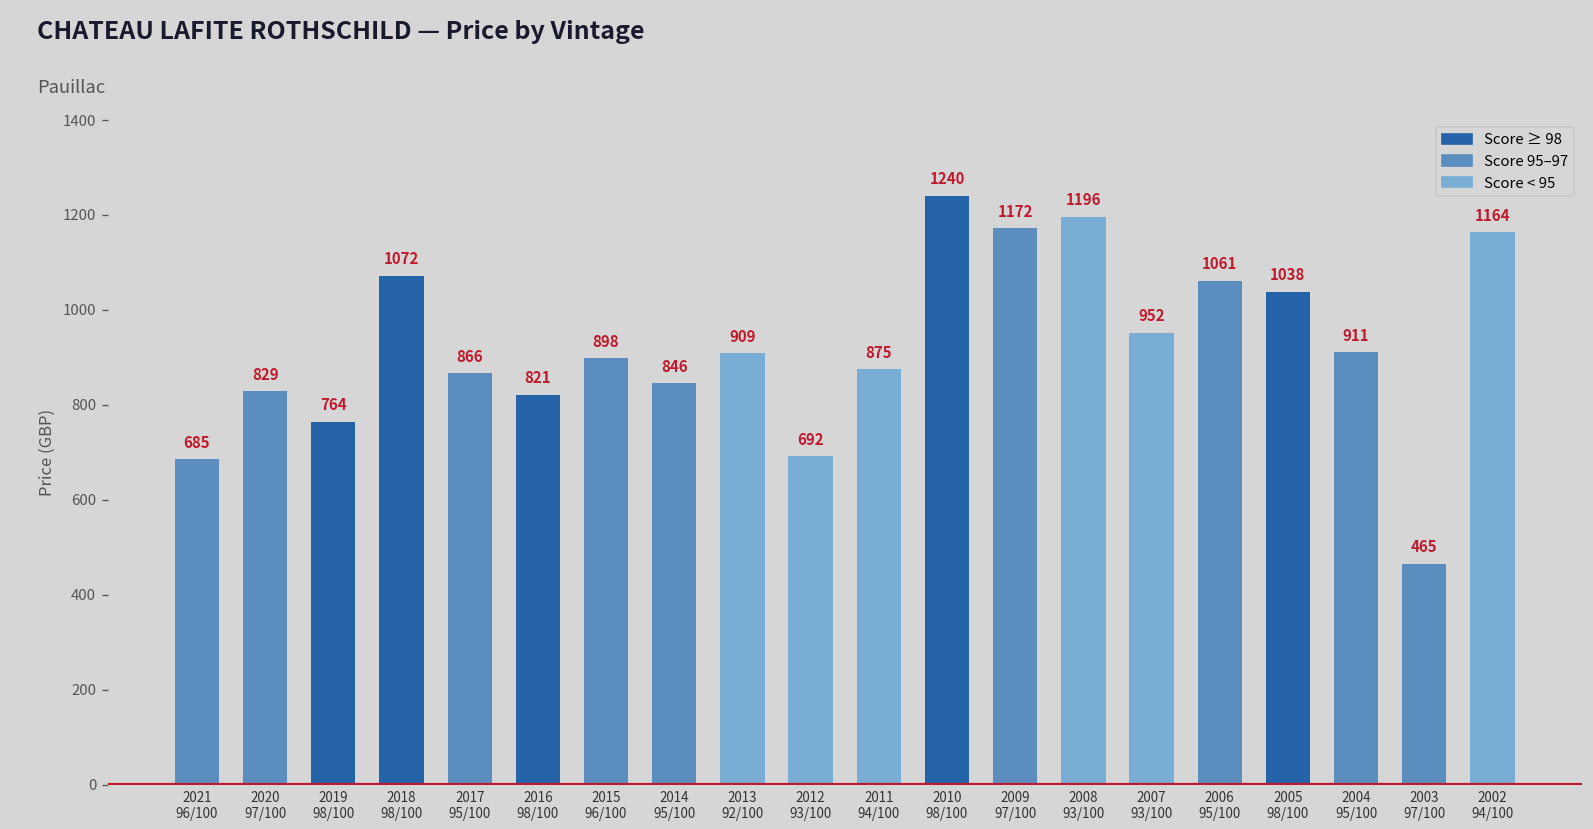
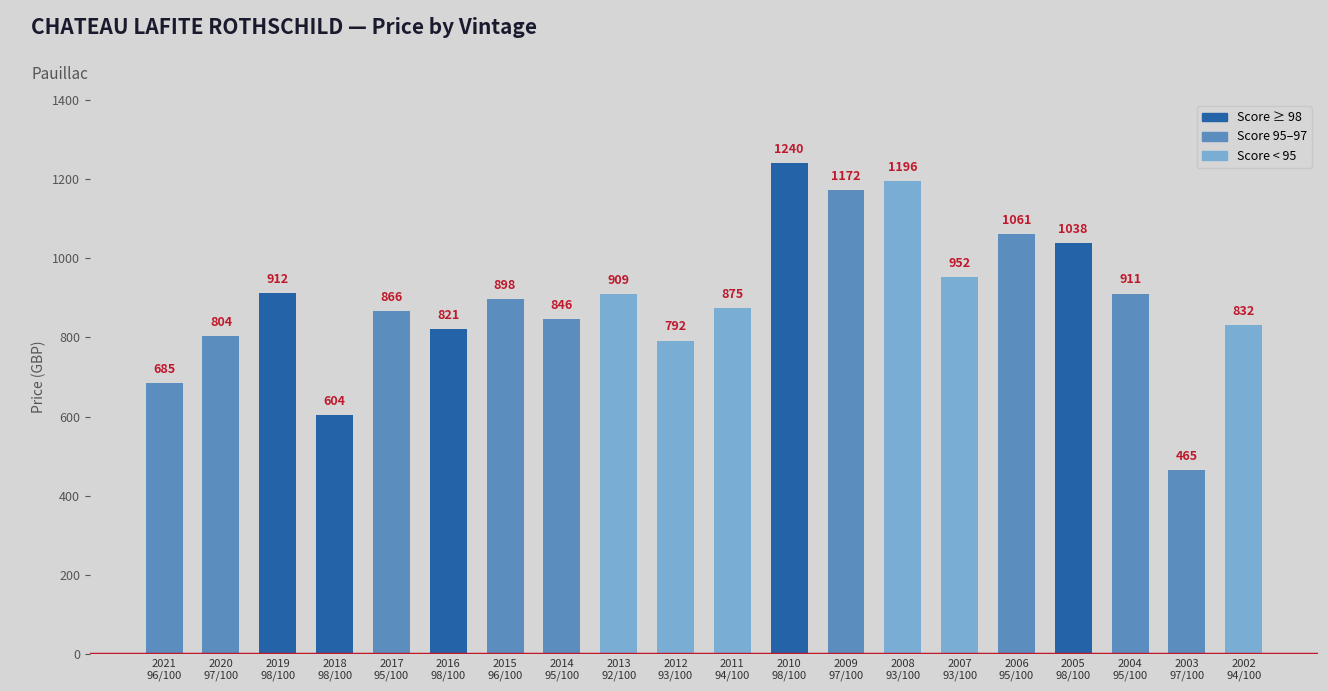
2020 97/100: 829 -> 804
2019 98/100: 764 -> 912
2018 98/100: 1072 -> 604
2012 93/100: 692 -> 792
2002 94/100: 1164 -> 832
